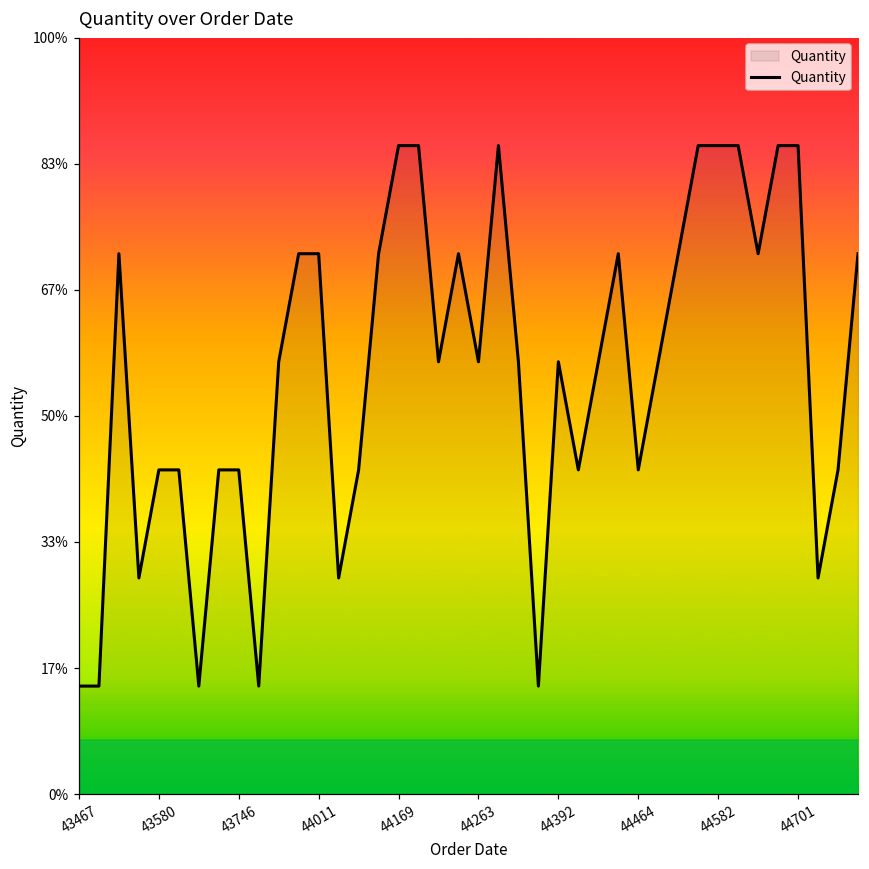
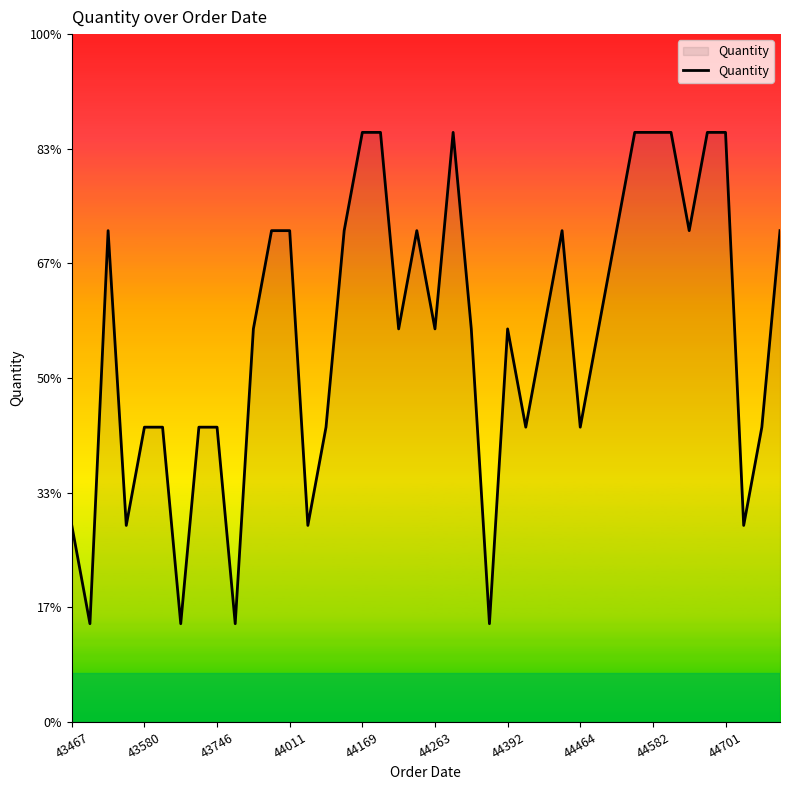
43467: 14% -> 29%
